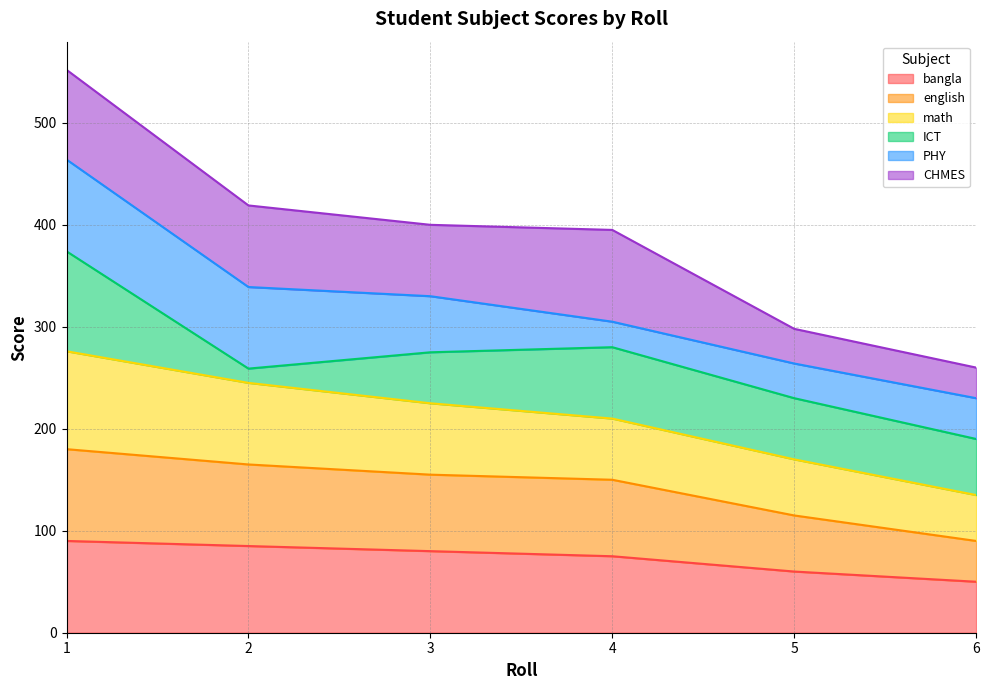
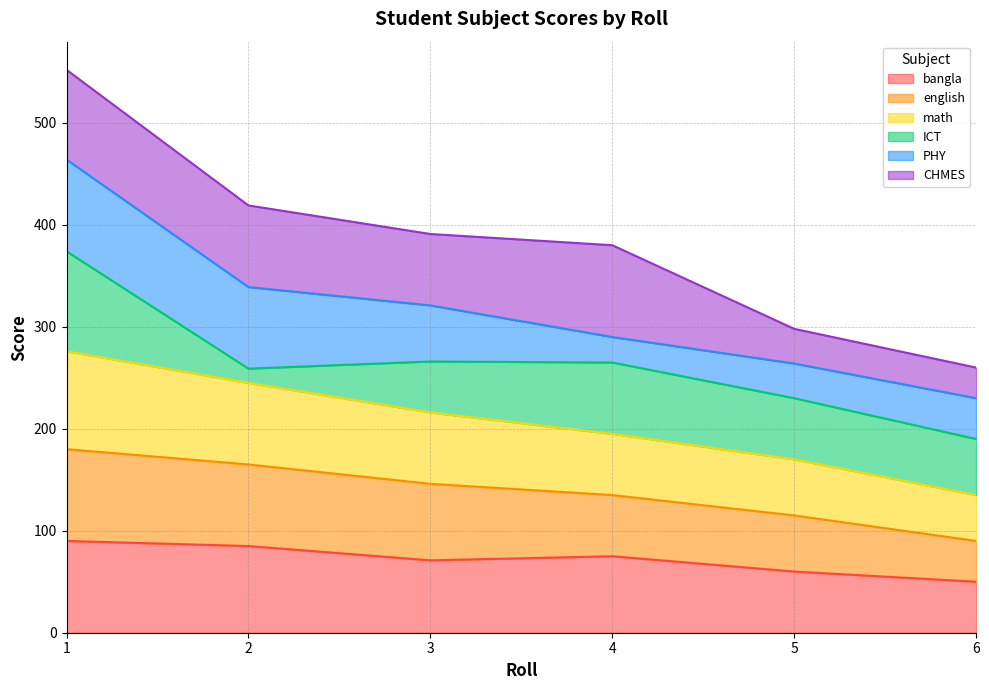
bangla, 3: 80 -> 71
english, 4: 75 -> 60
